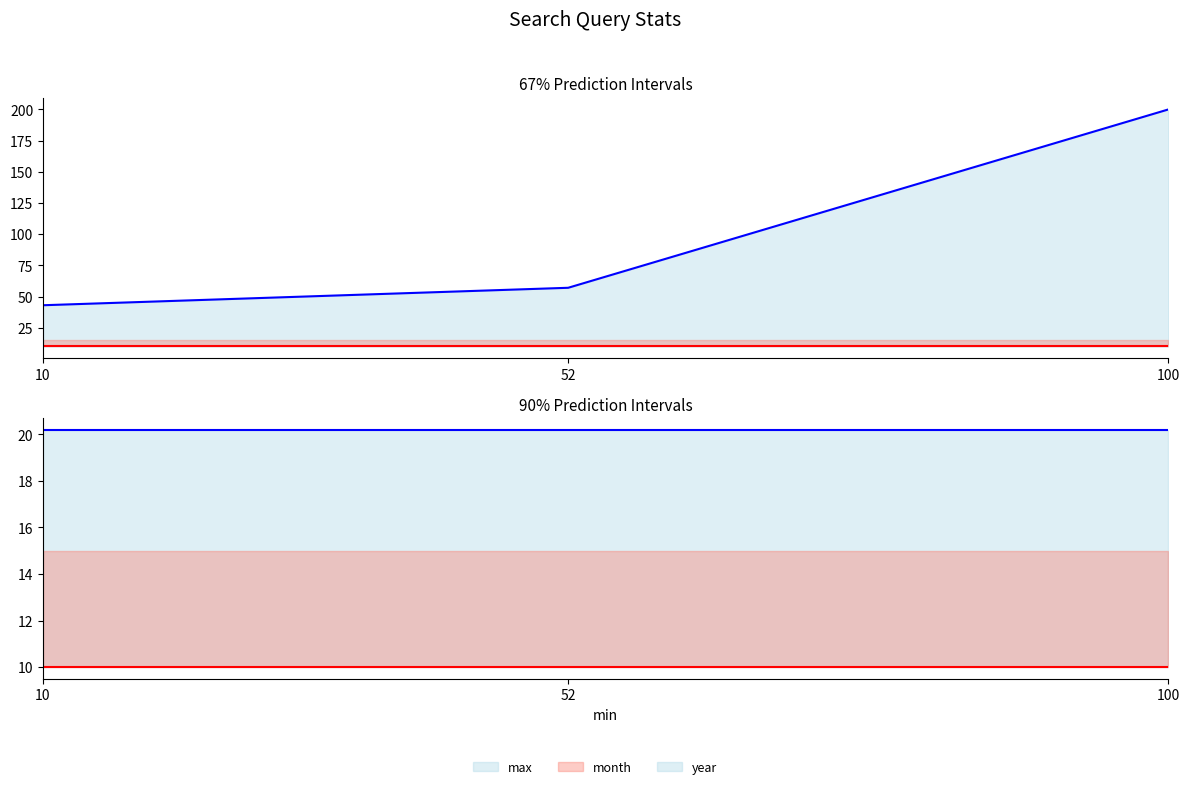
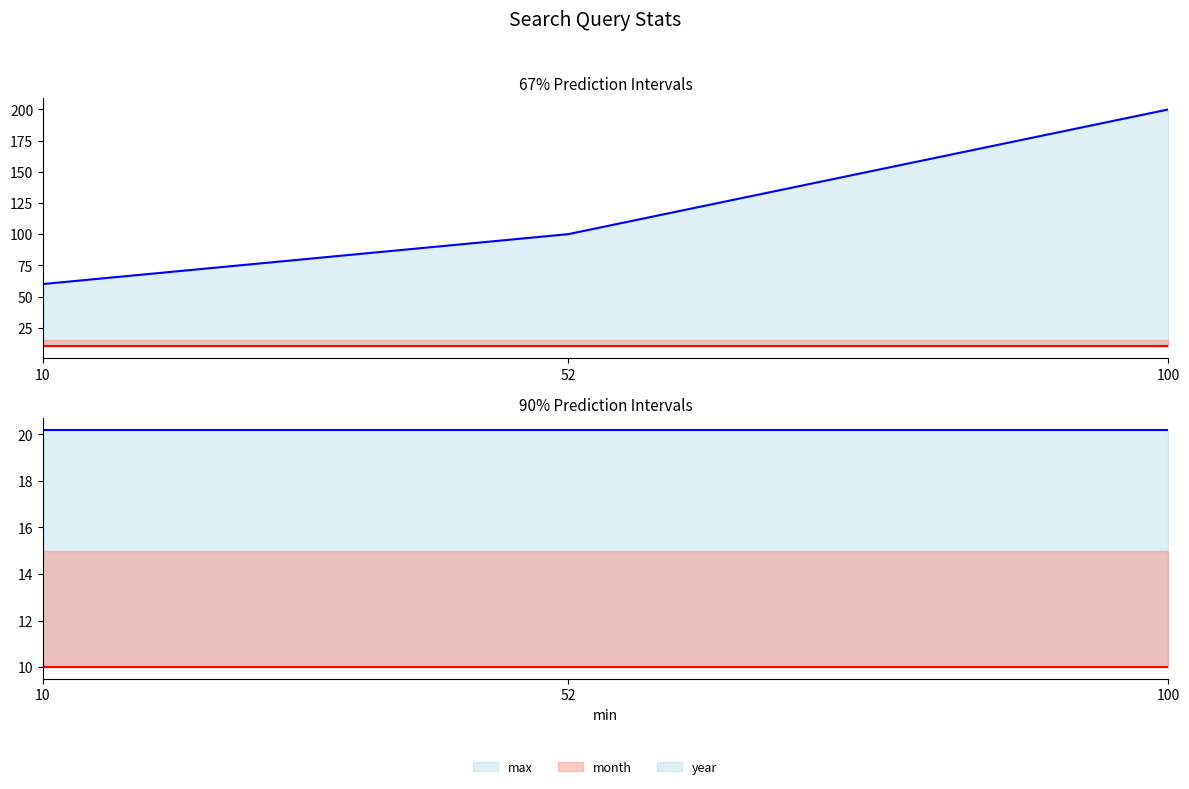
67% Prediction Intervals, max, 10: 43 -> 60
67% Prediction Intervals, max, 52: 57 -> 100
